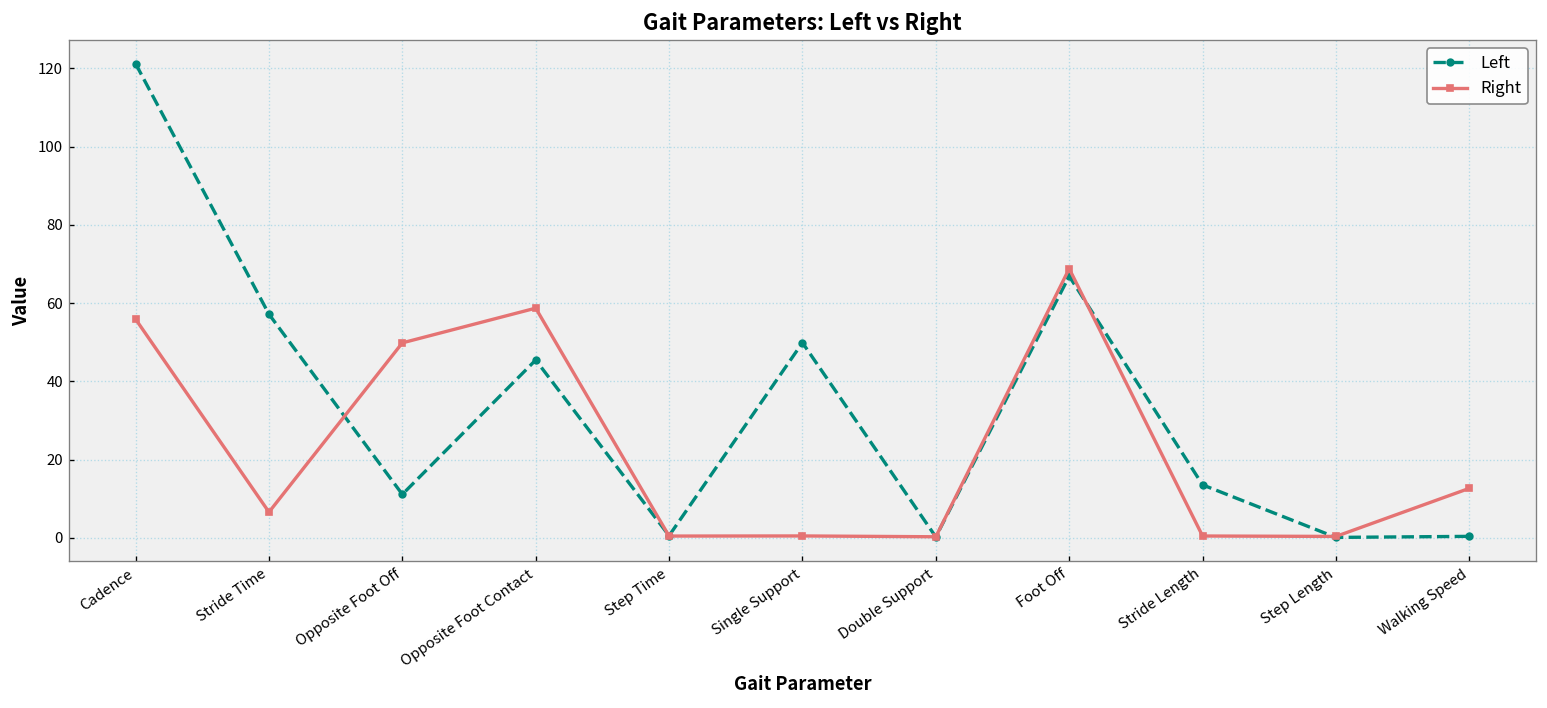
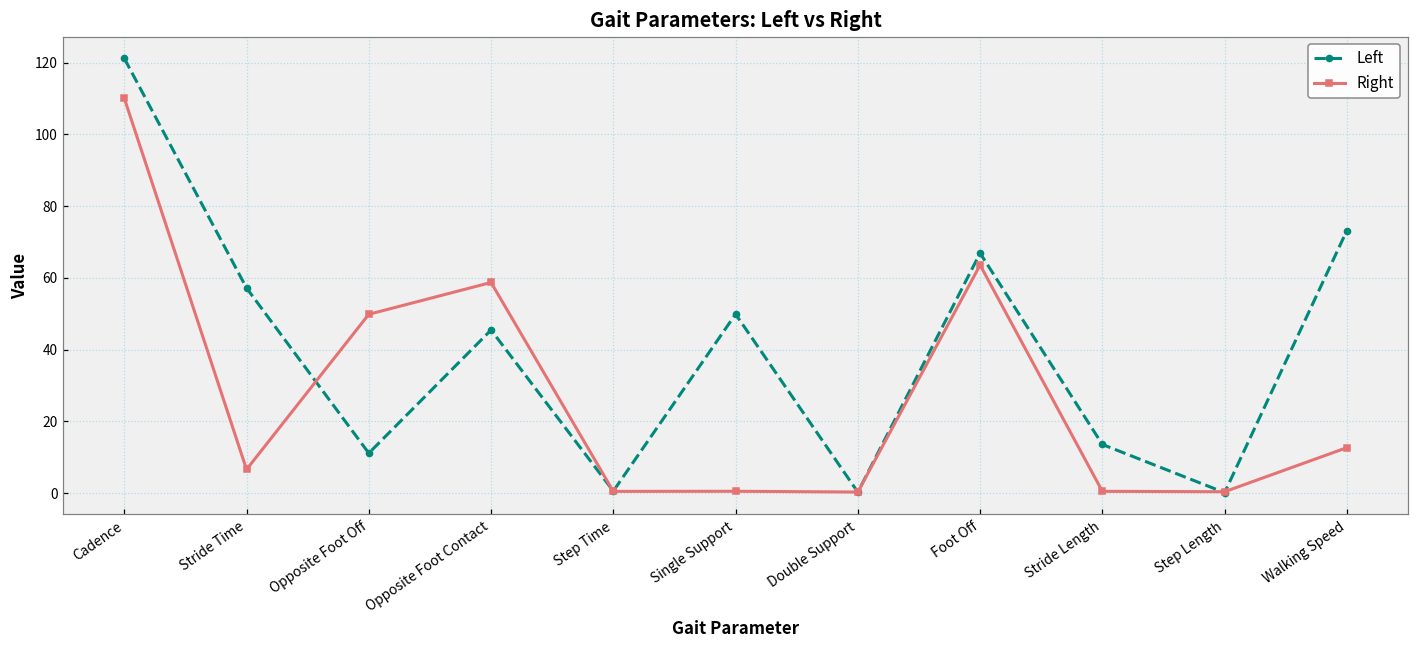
Right, Cadence: 56 -> 110
Right, Foot Off: 69 -> 64
Left, Walking Speed: 0 -> 73
